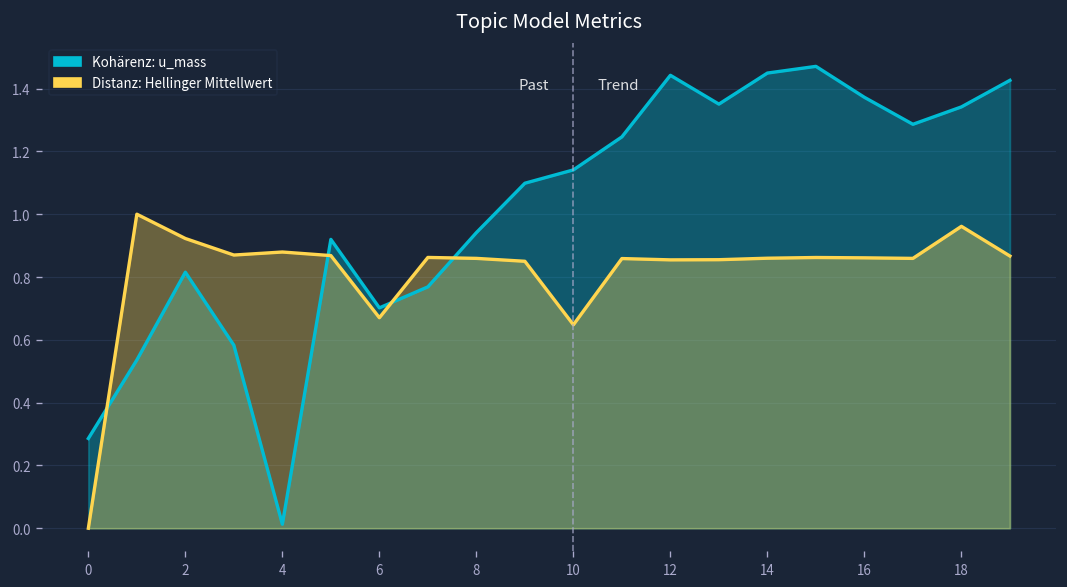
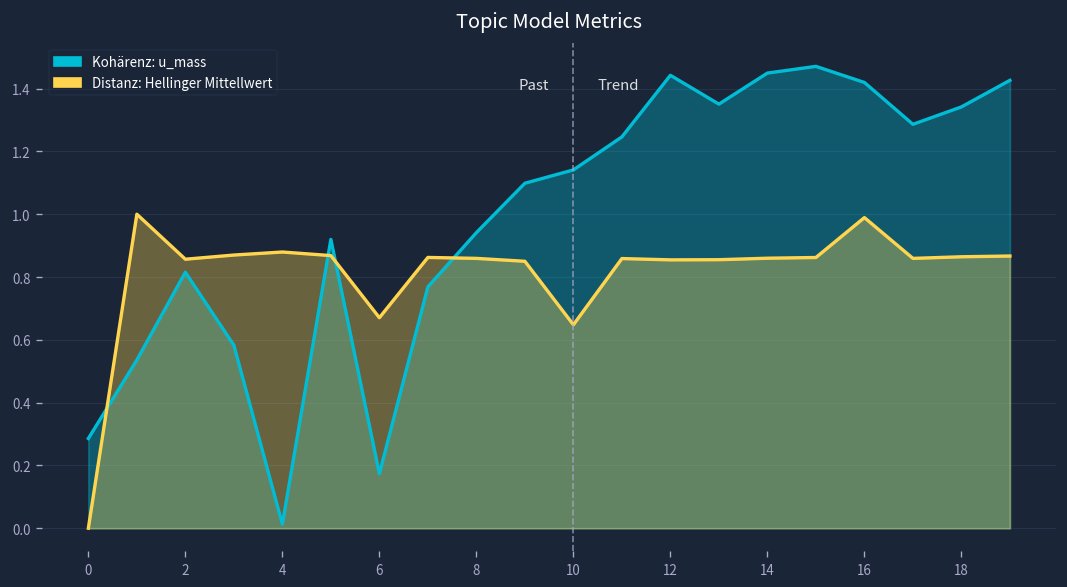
Distanz: Hellinger Mittellwert, 2: 0.92 -> 0.86
Kohärenz: u_mass, 6: 0.70 -> 0.17
Kohärenz: u_mass, 16: 1.37 -> 1.42
Distanz: Hellinger Mittellwert, 16: 0.86 -> 0.99
Distanz: Hellinger Mittellwert, 18: 0.96 -> 0.86
